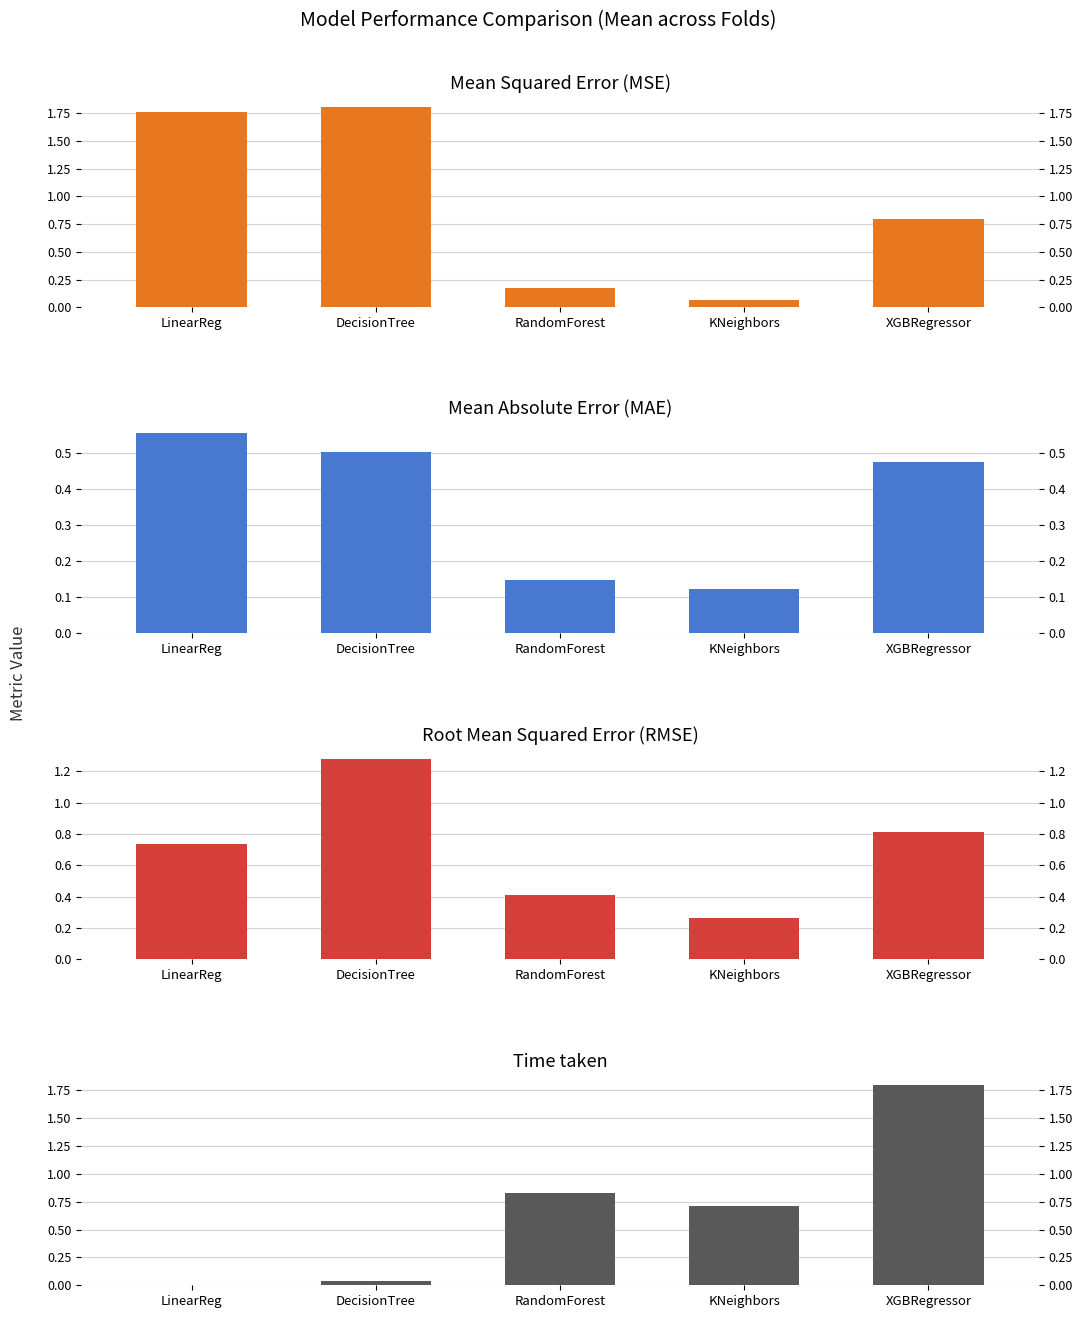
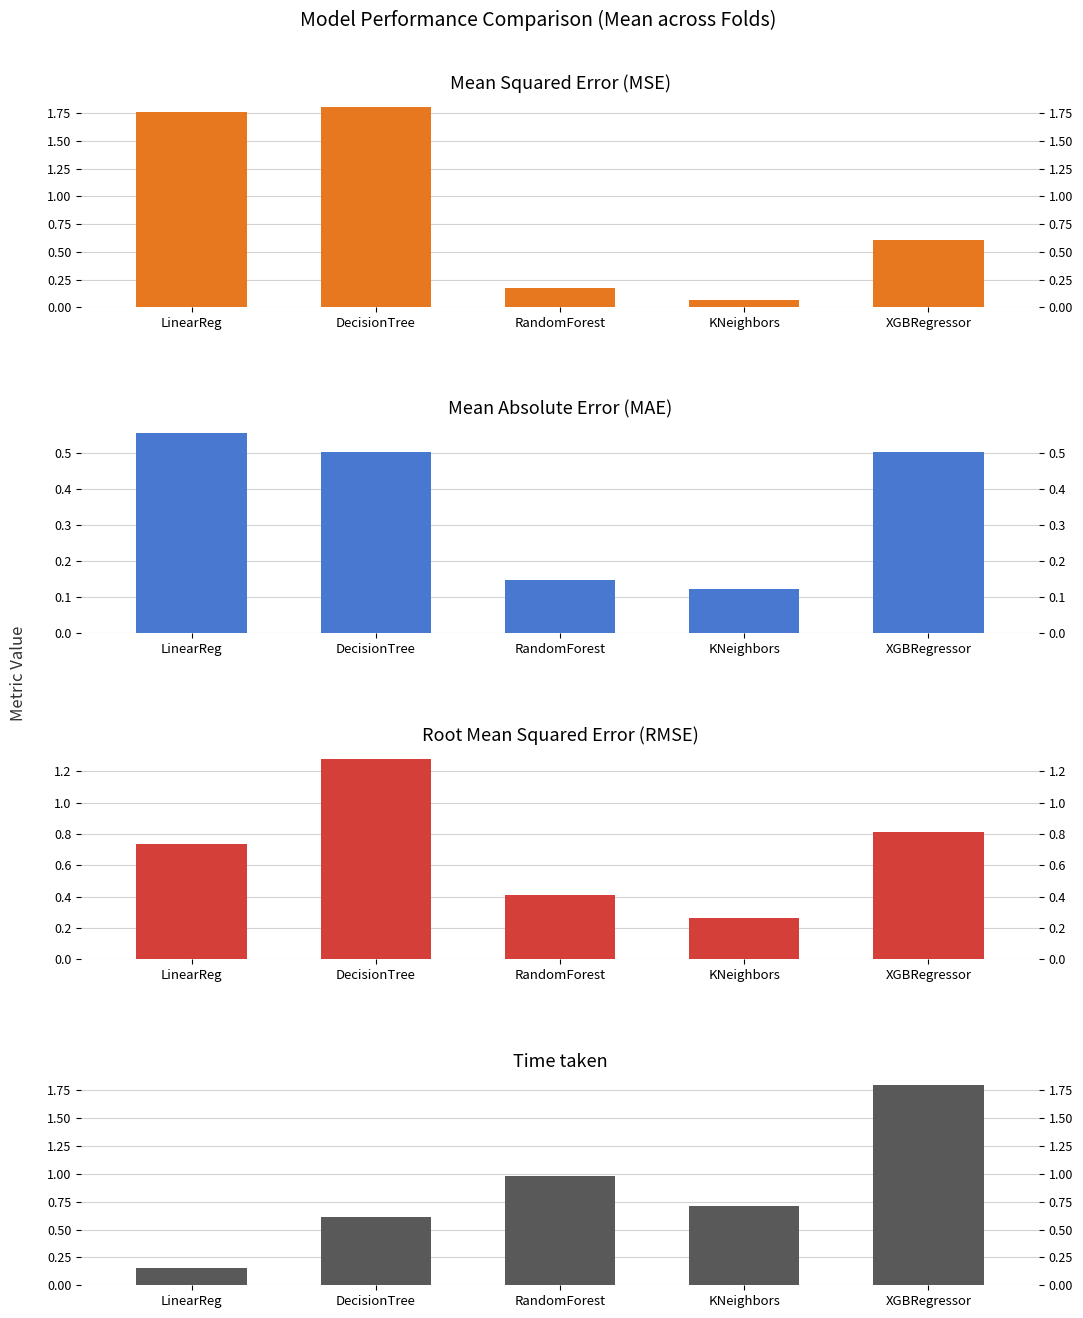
Mean Squared Error (MSE), XGBRegressor: 0.79 -> 0.61
Mean Absolute Error (MAE), XGBRegressor: 0.48 -> 0.50
Time taken, LinearReg: 0.01 -> 0.16
Time taken, DecisionTree: 0.04 -> 0.62
Time taken, RandomForest: 0.83 -> 0.98
